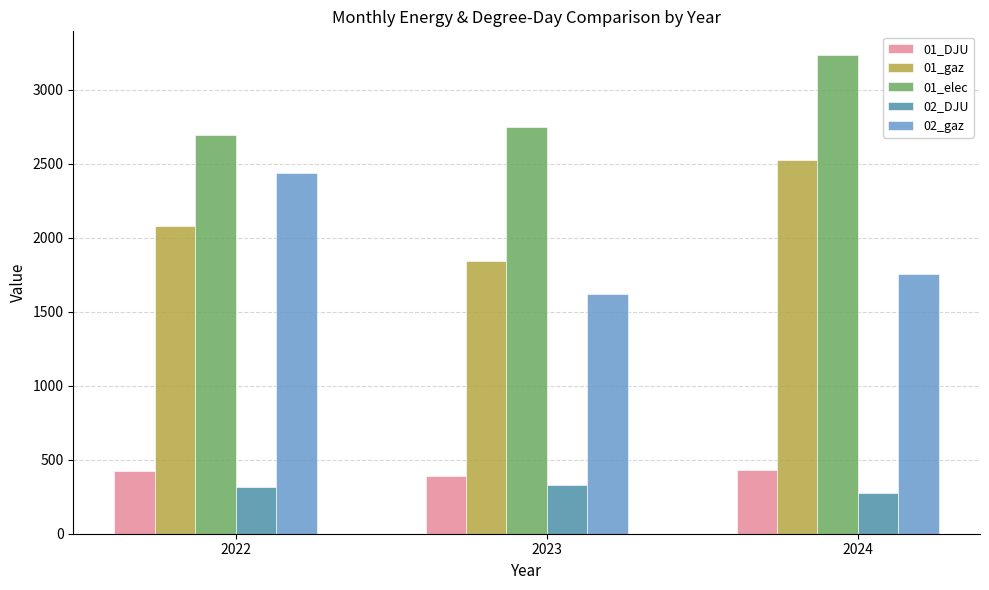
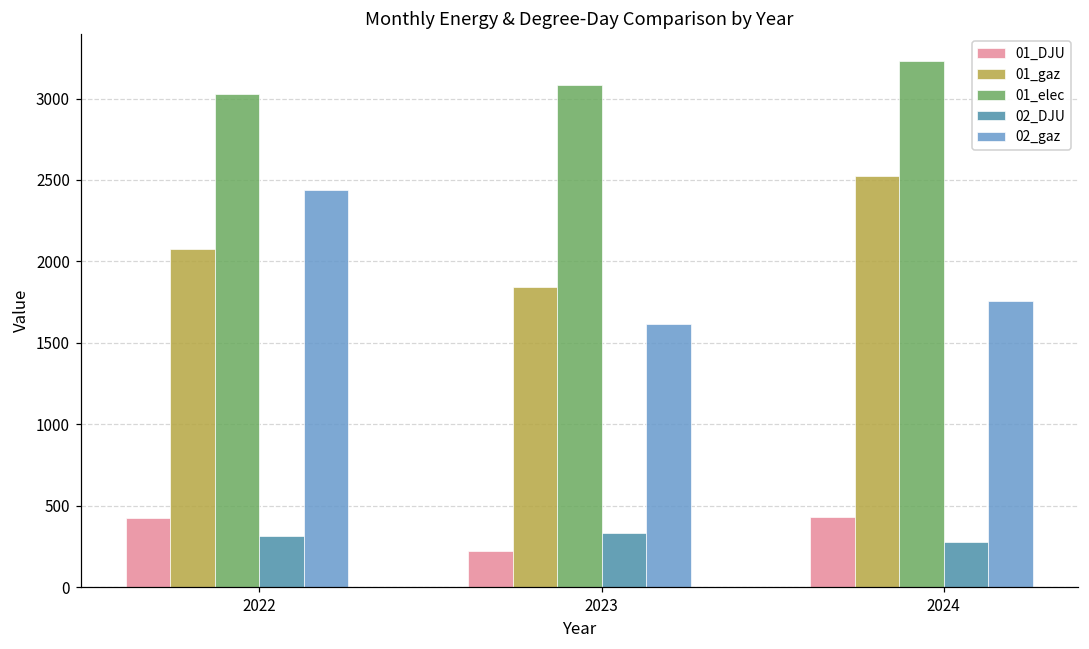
01_elec, 2022: 2690 -> 3030
01_DJU, 2023: 390 -> 220
01_elec, 2023: 2750 -> 3080
